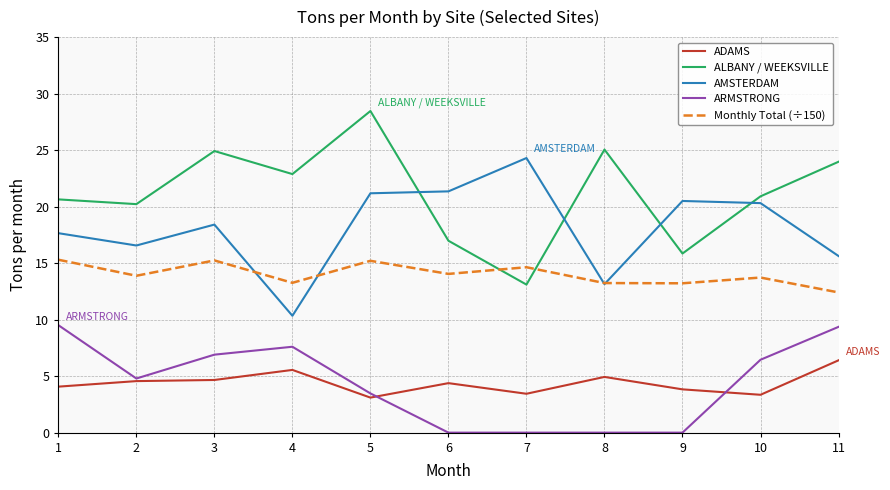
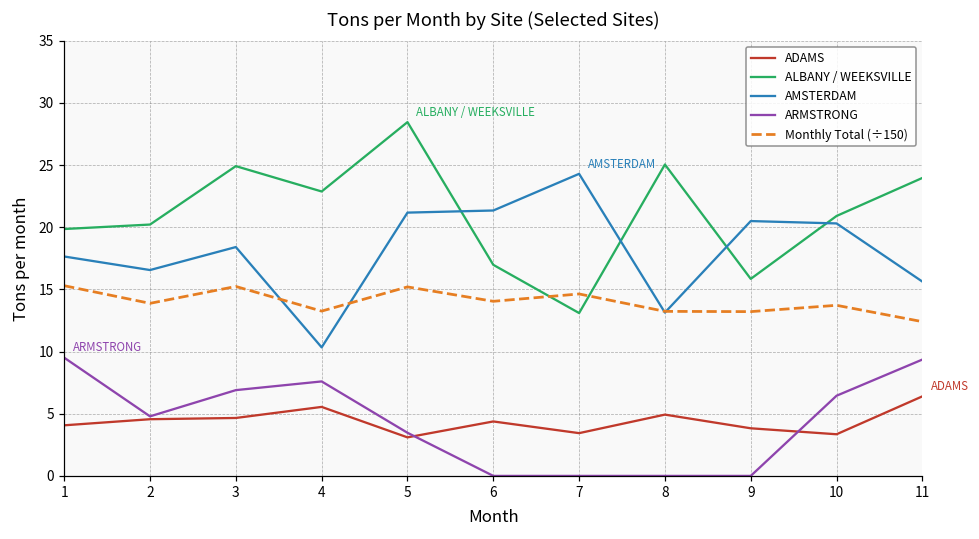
ALBANY / WEEKSVILLE, 1: 20.6 -> 19.9
